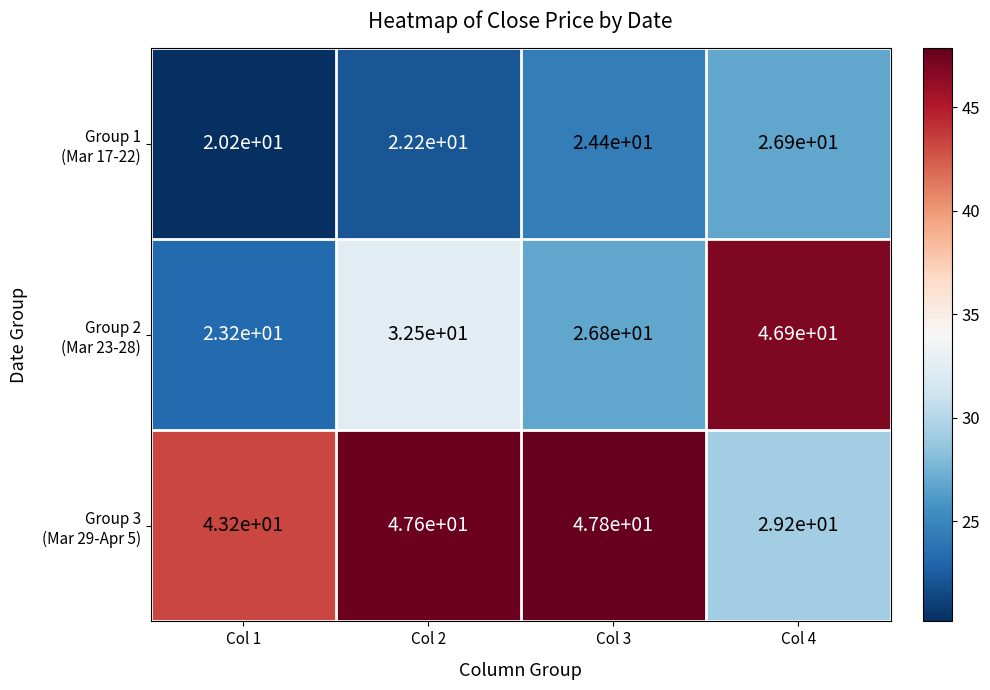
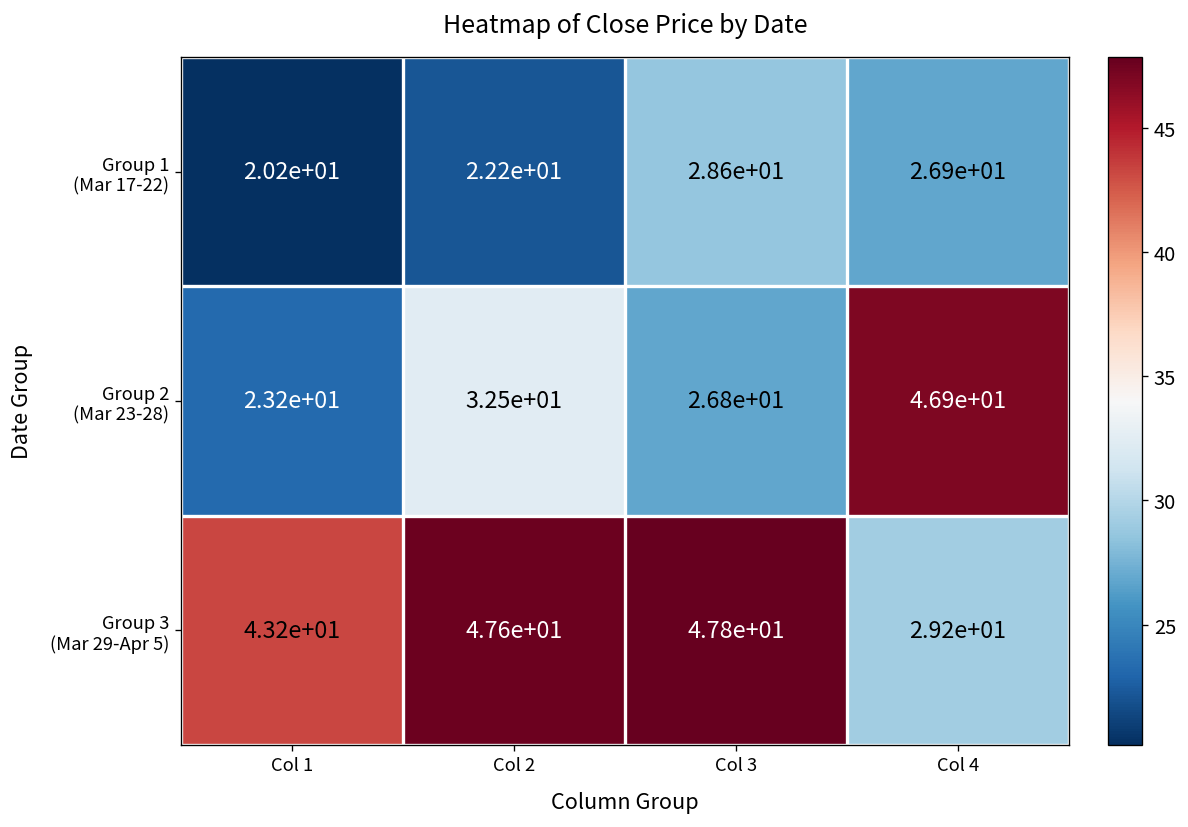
Group 1 (Mar 17-22), Col 3: 2.44e+01 -> 2.86e+01
